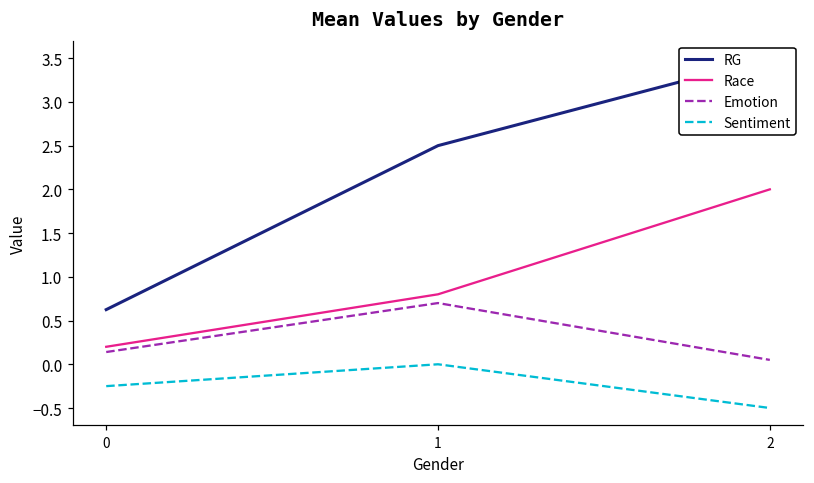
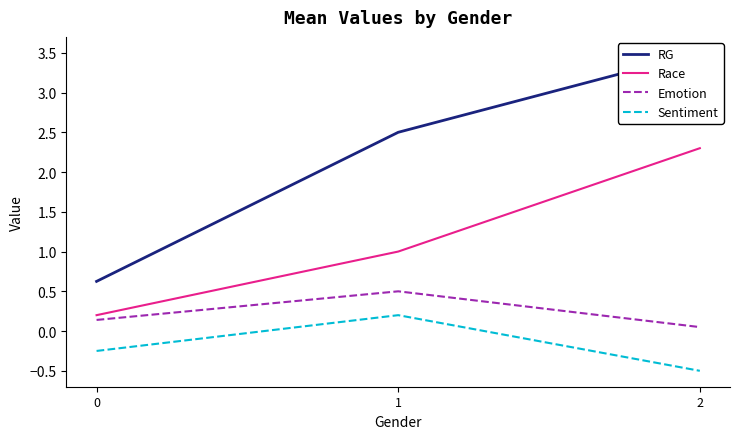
Race, 1: 0.8 -> 1.0
Emotion, 1: 0.7 -> 0.5
Sentiment, 1: 0.0 -> 0.2
Race, 2: 2.0 -> 2.3
